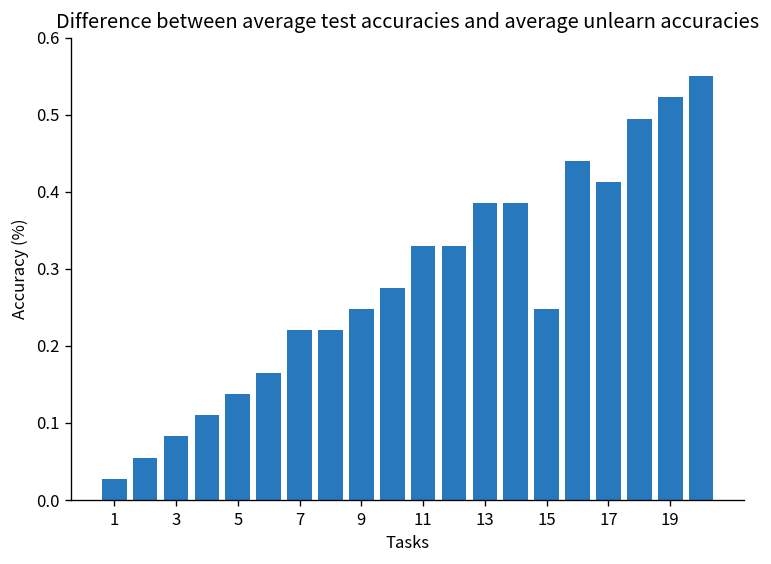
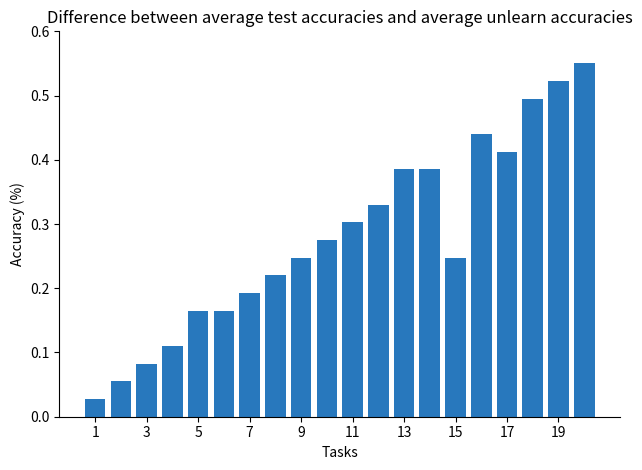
5: 0.14 -> 0.17
7: 0.22 -> 0.19
11: 0.33 -> 0.30
